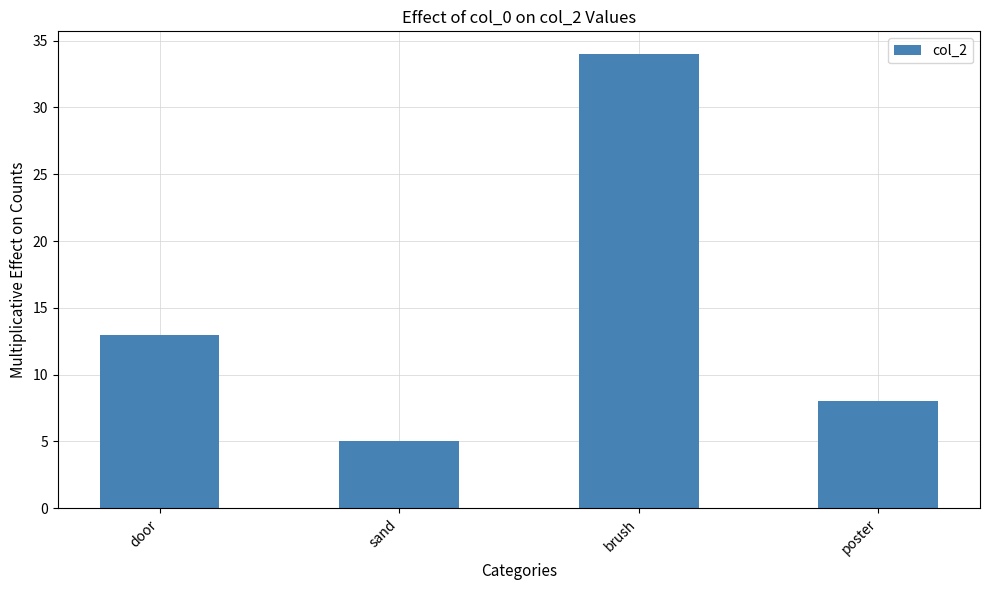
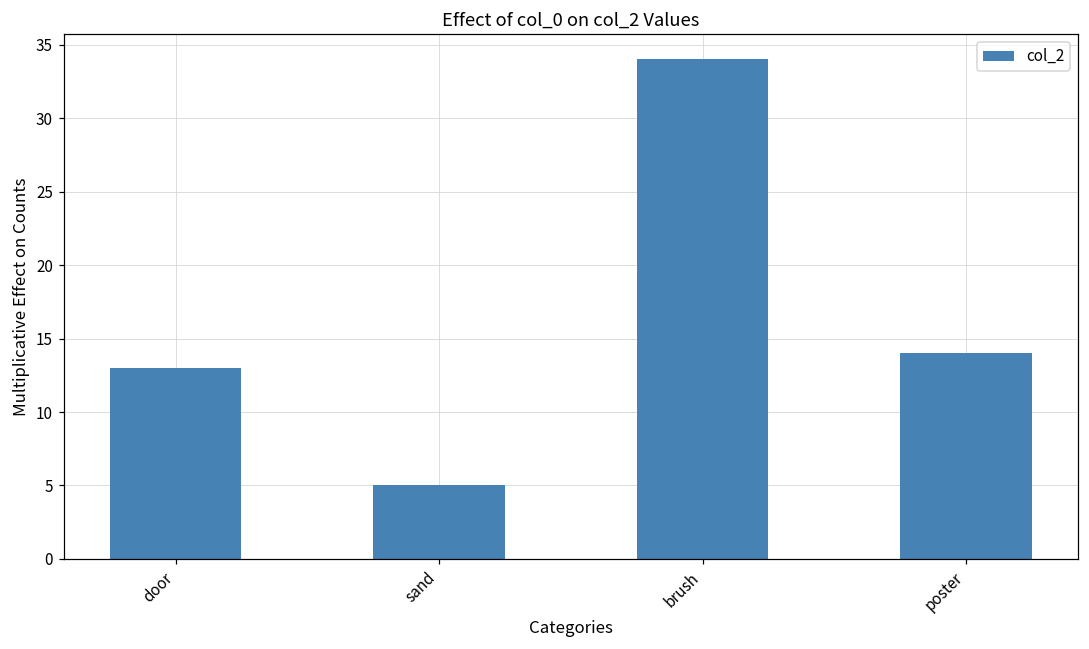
poster: 8 -> 14
